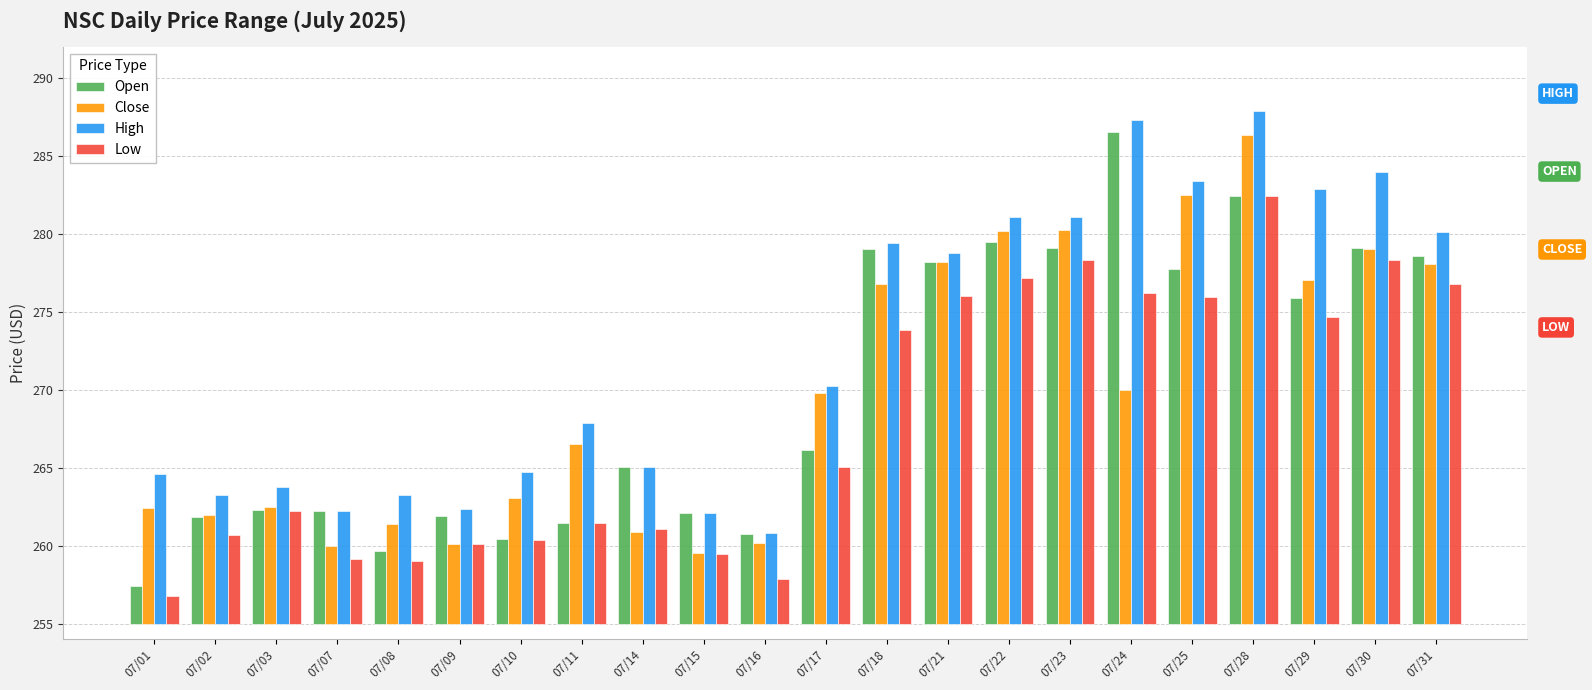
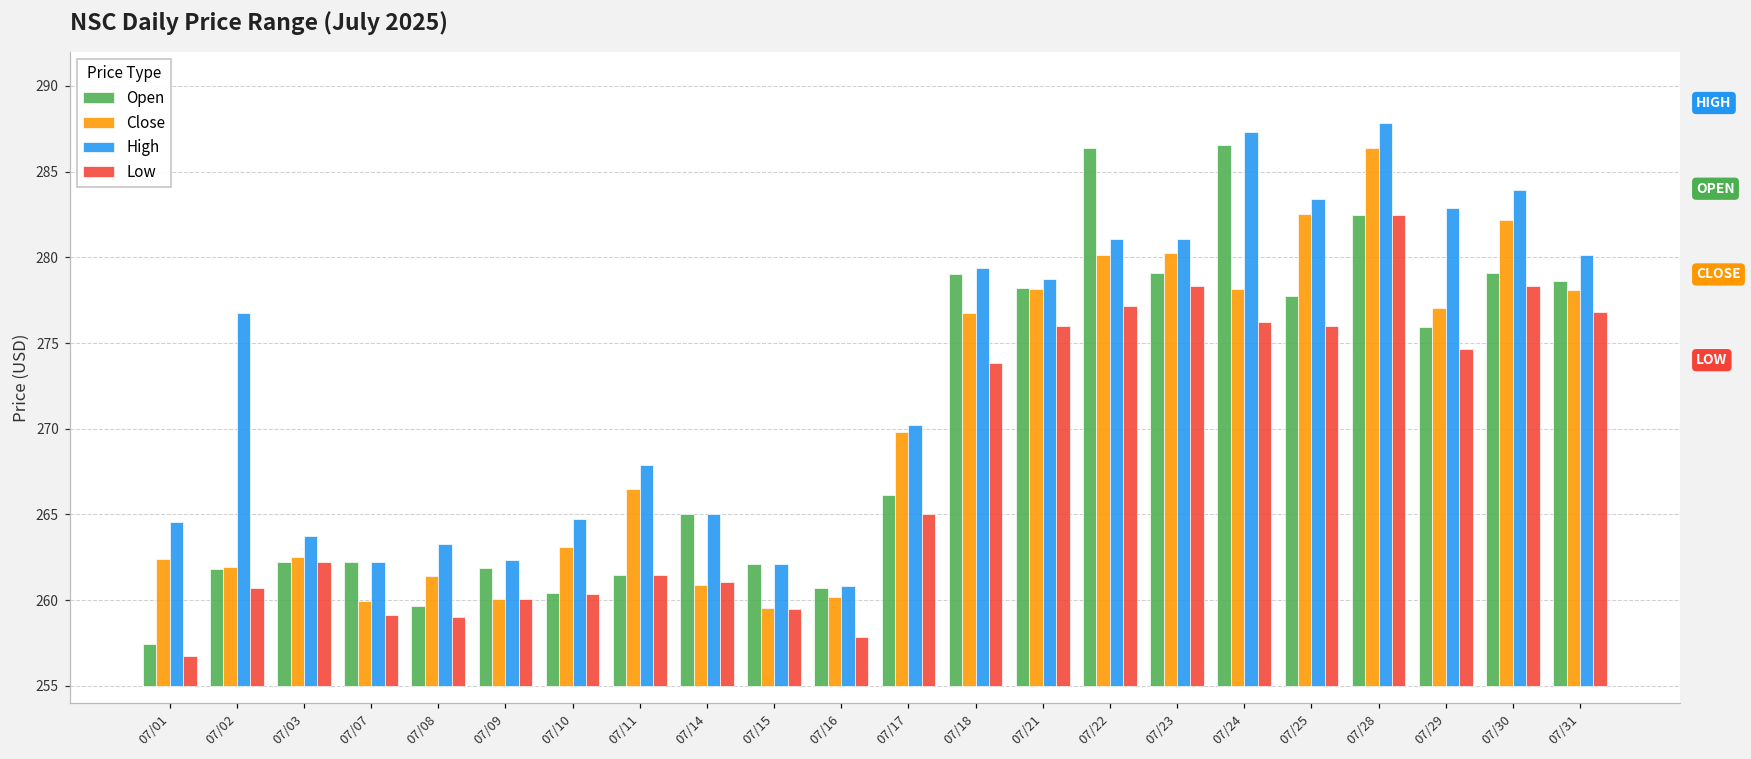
High, 07/02: 263.3 -> 276.8
Open, 07/22: 279.5 -> 286.4
Close, 07/24: 270.0 -> 278.2
Close, 07/30: 279.0 -> 282.2
